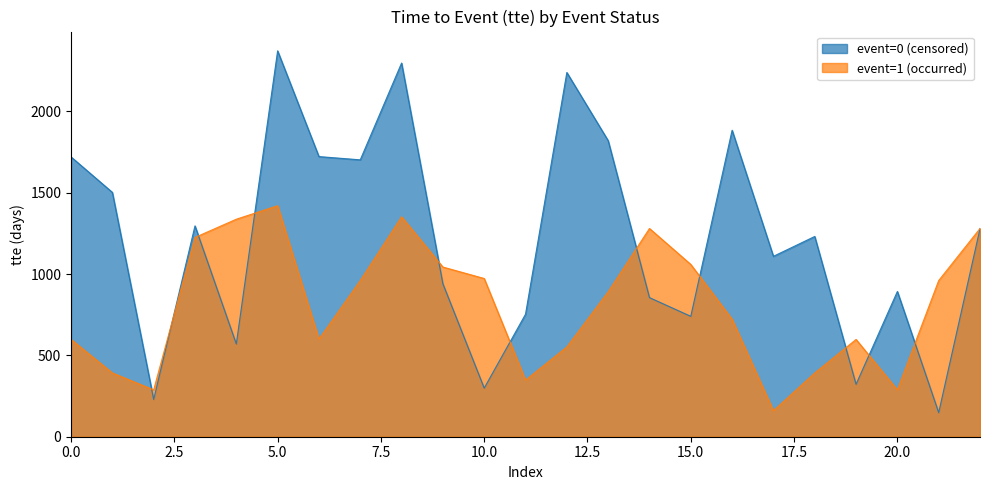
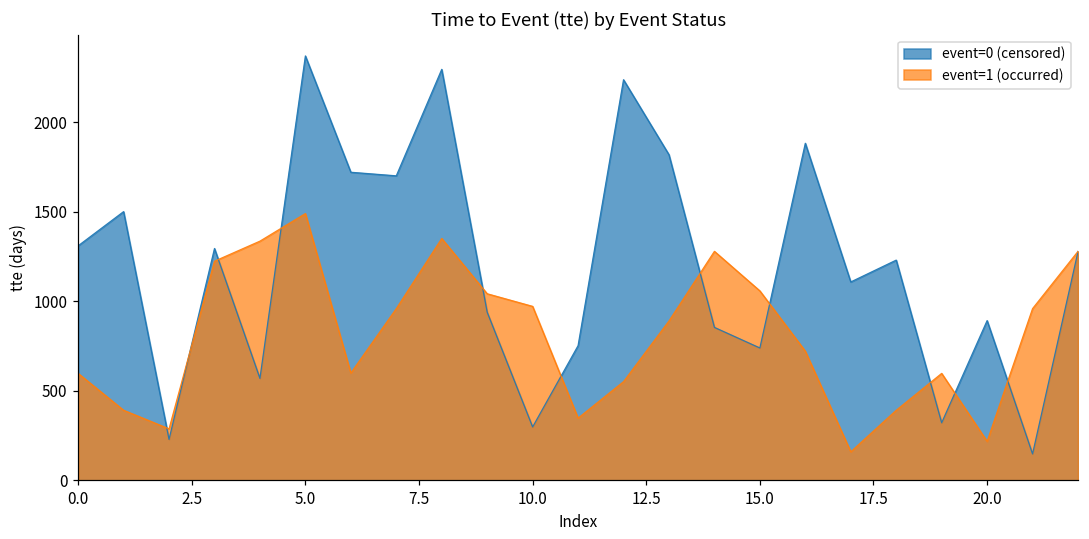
event=0 (censored), 0.0: 1720 -> 1310
event=1 (occurred), 5.0: 1420 -> 1490
event=1 (occurred), 20.0: 290 -> 220
